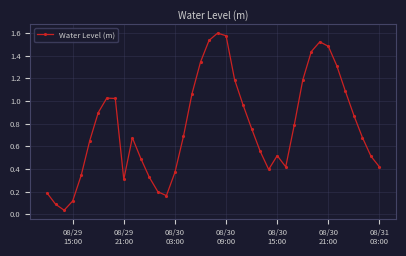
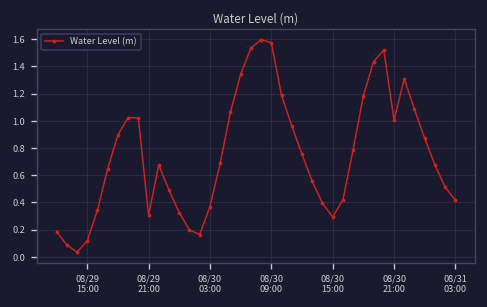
08/30 15:00: 0.52 -> 0.29
08/30 21:00: 1.48 -> 1.01
